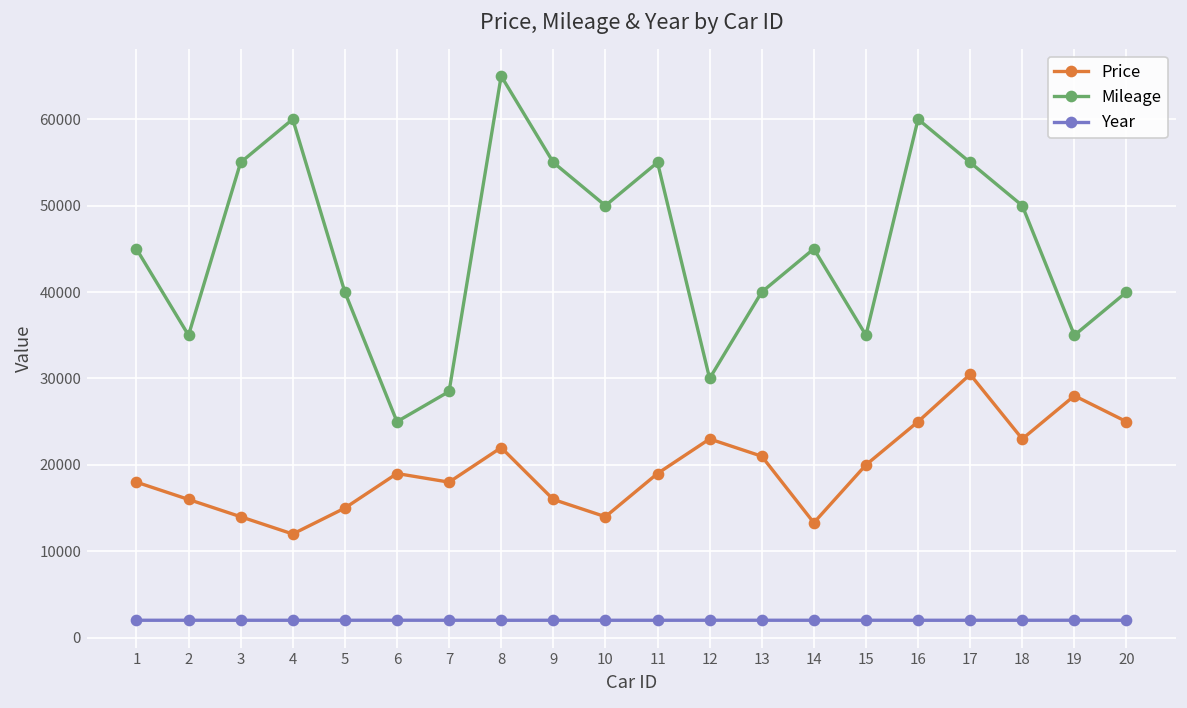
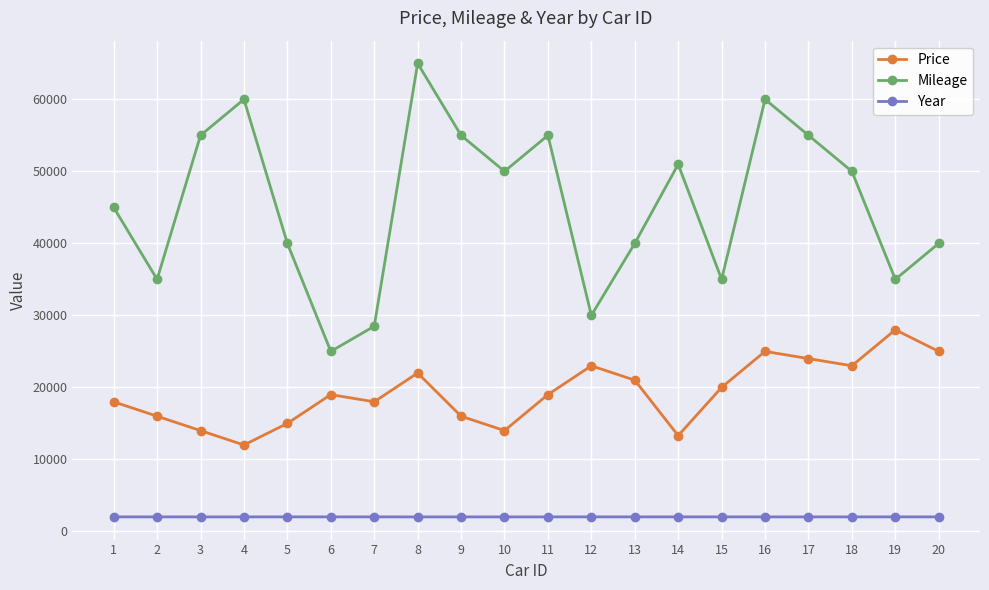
Mileage, 14: 45000 -> 51000
Price, 17: 30000 -> 24000
